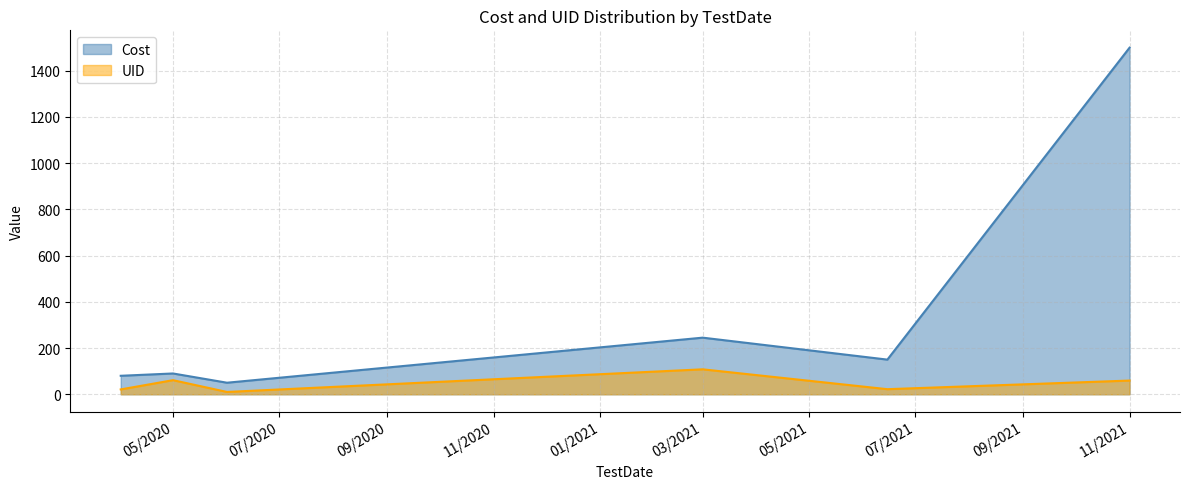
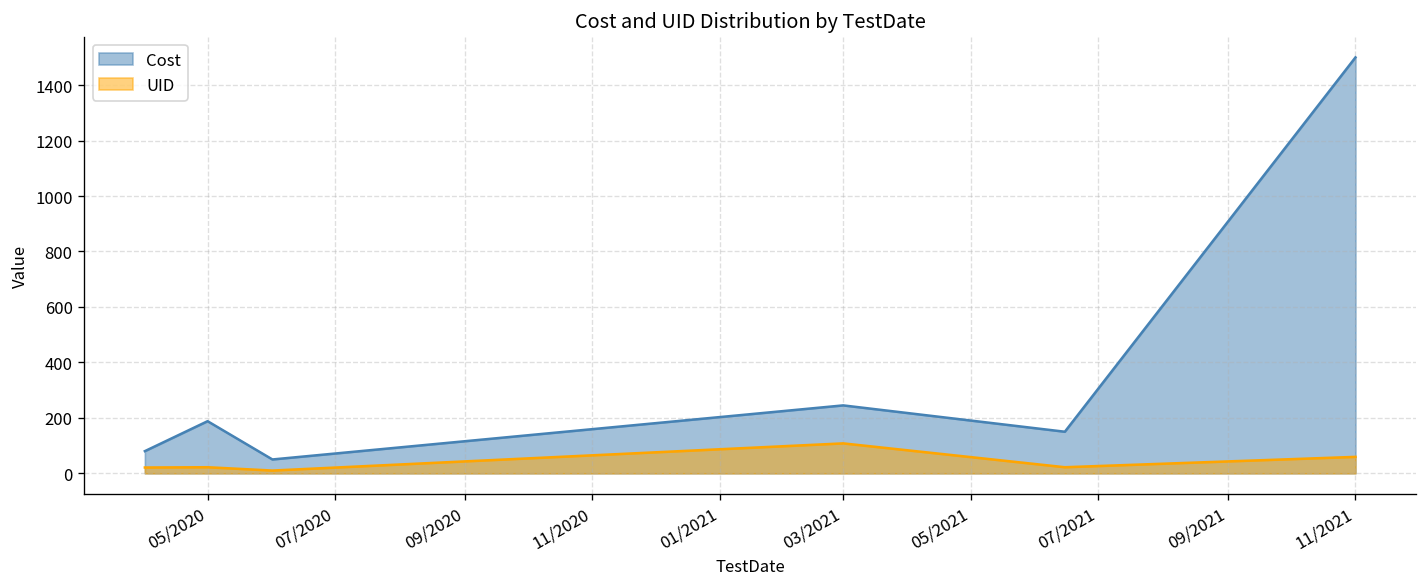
Cost, 05/2020: 90 -> 190
UID, 05/2020: 60 -> 20
